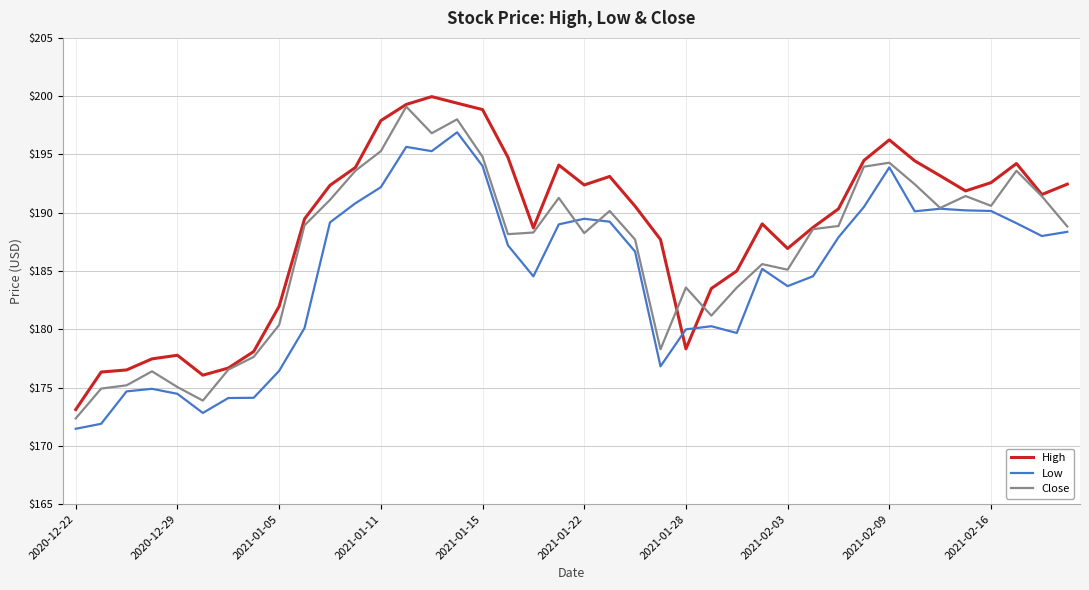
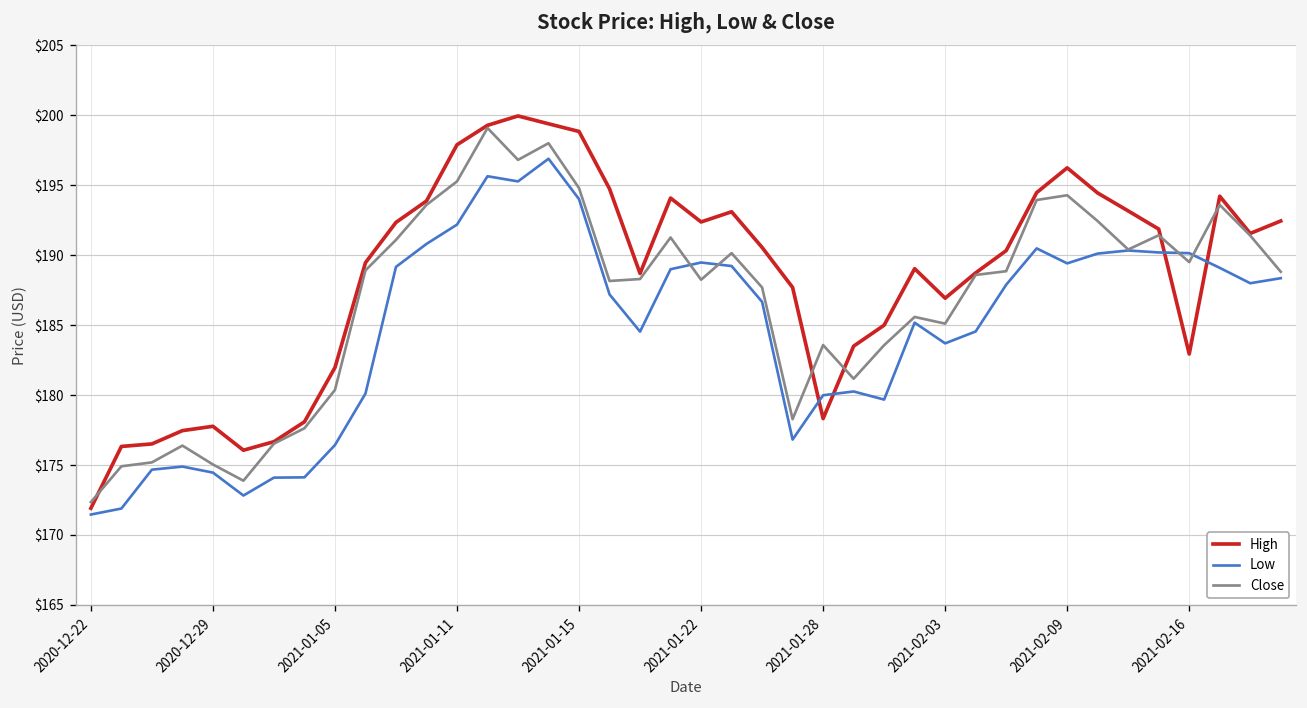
High, 2020-12-22: $173.1 -> $171.9
Low, 2021-02-09: $193.9 -> $189.4
High, 2021-02-16: $192.6 -> $182.9
Close, 2021-02-16: $190.6 -> $189.5
